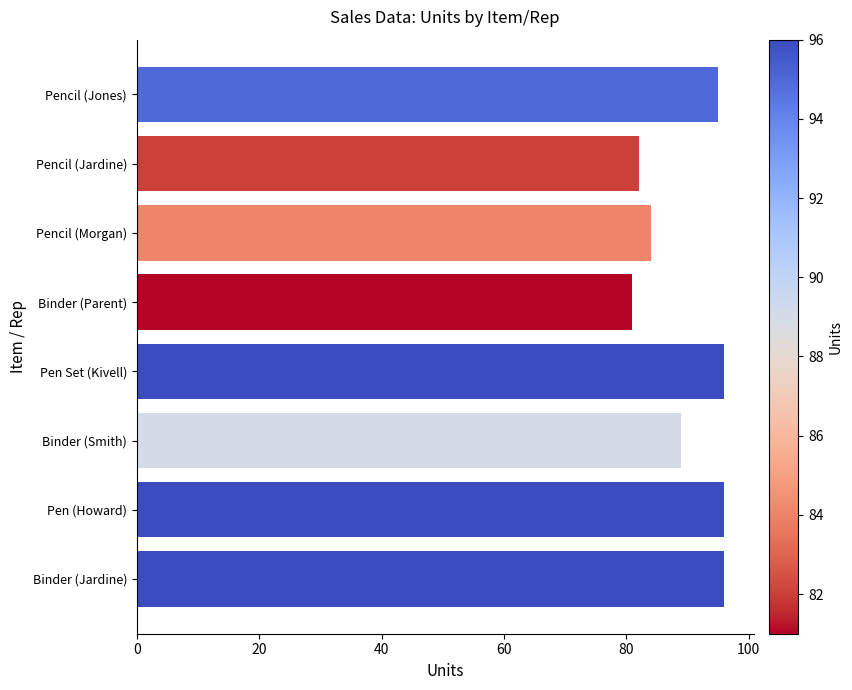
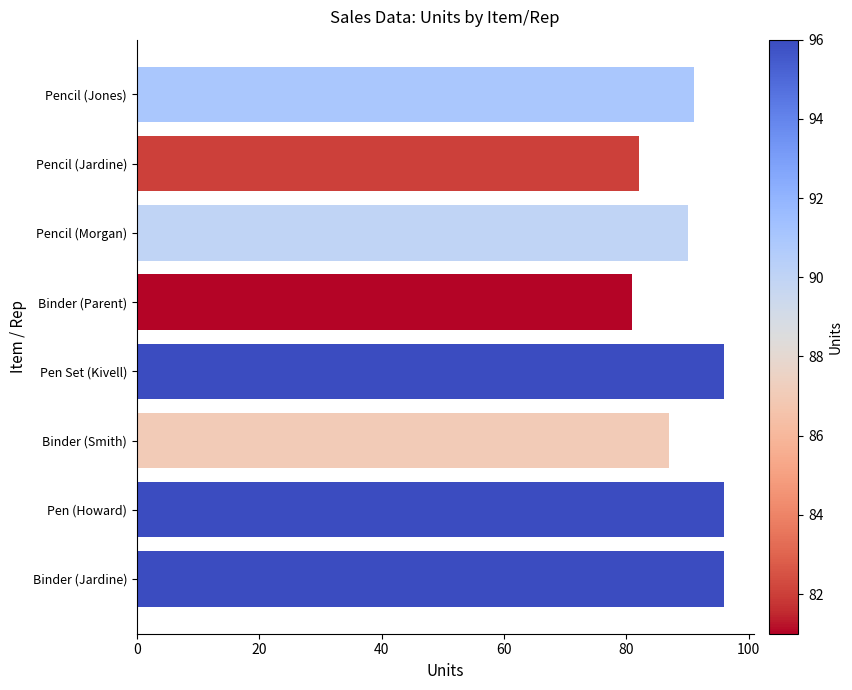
Pencil (Jones): 95 -> 91
Pencil (Morgan): 84 -> 90
Binder (Smith): 89 -> 87
